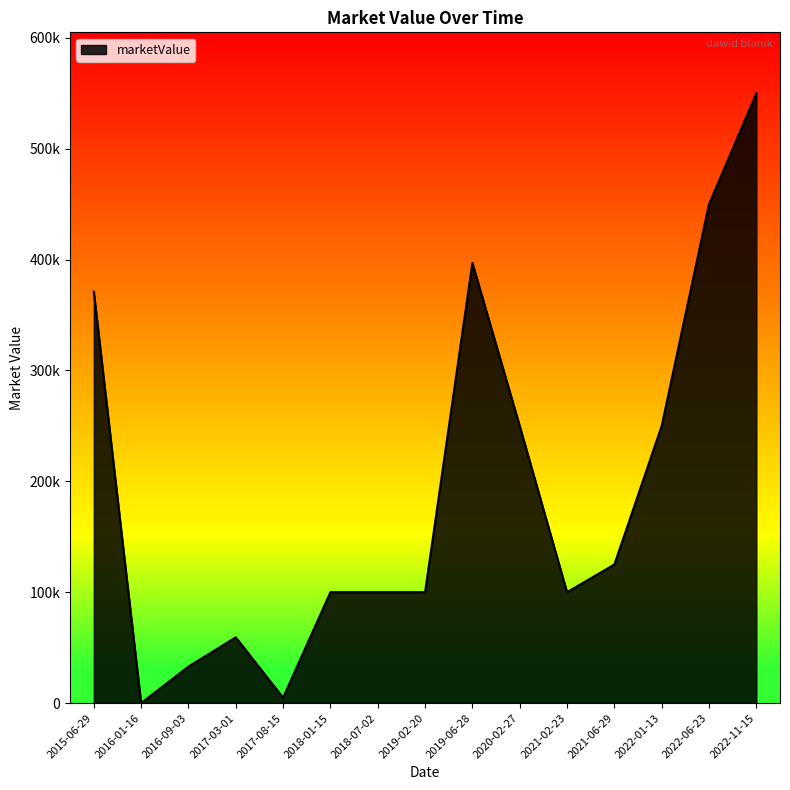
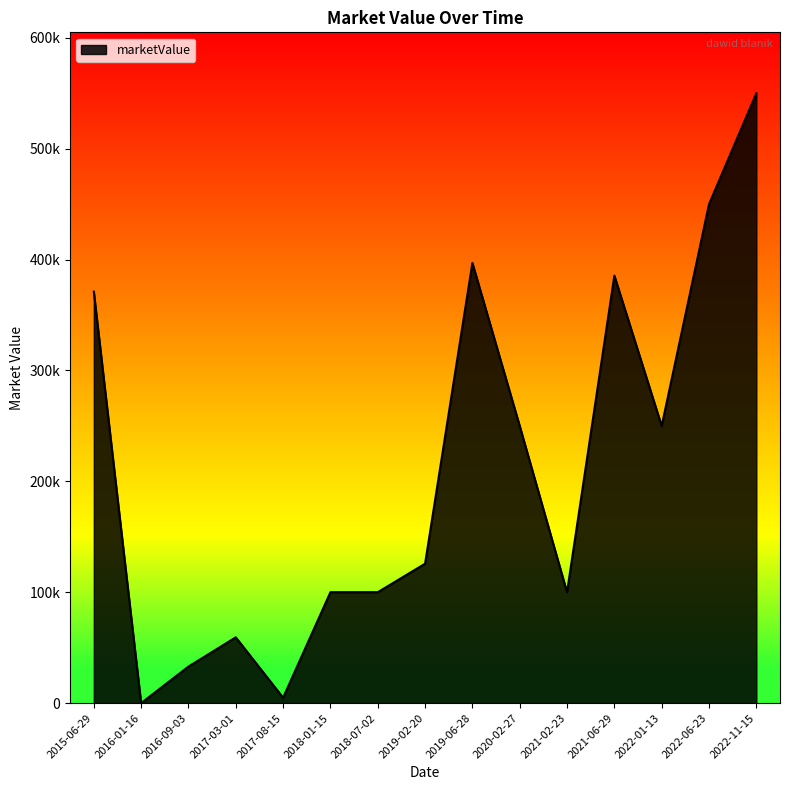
2019-02-20: 100000 -> 126000
2021-06-29: 125000 -> 386000
